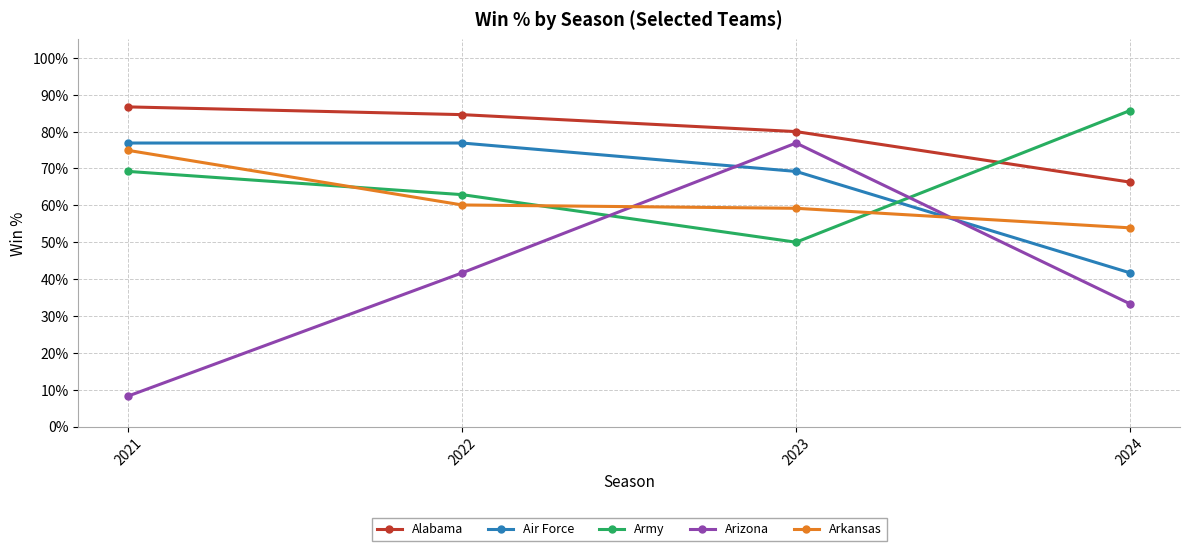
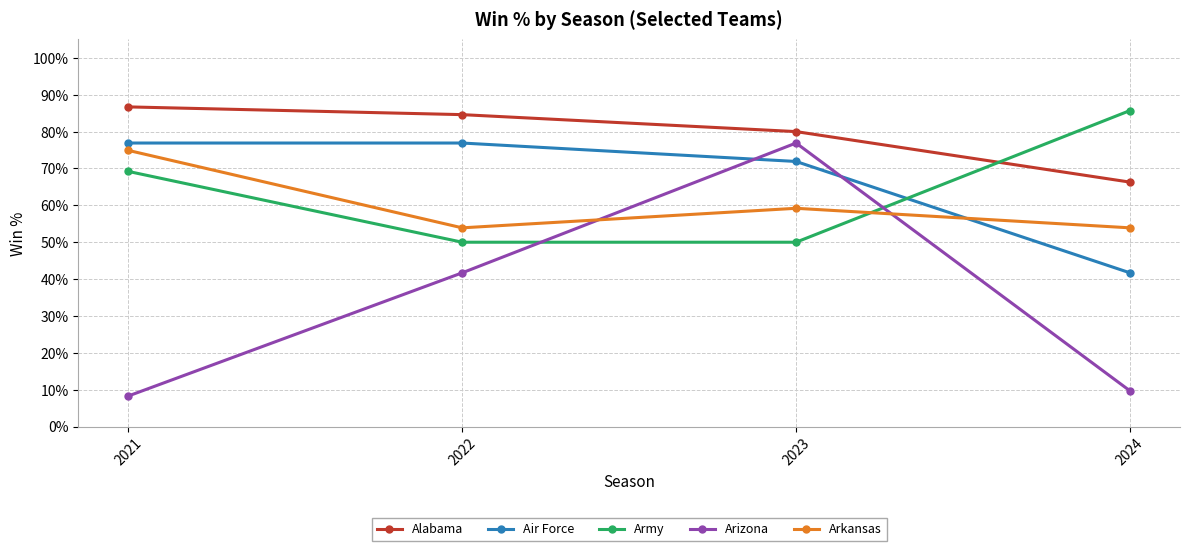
Army, 2022: 63% -> 50%
Arkansas, 2022: 60% -> 54%
Air Force, 2023: 69% -> 72%
Arizona, 2024: 33% -> 10%
